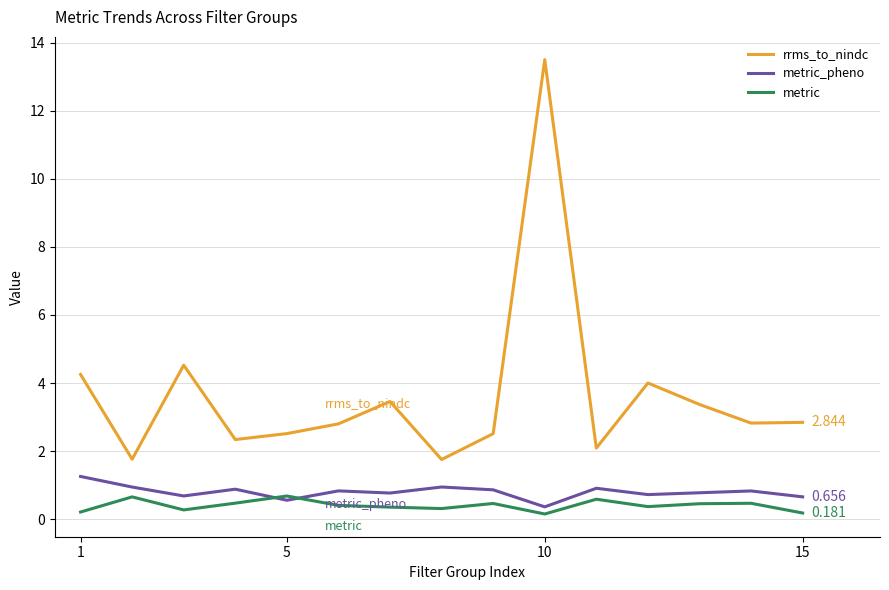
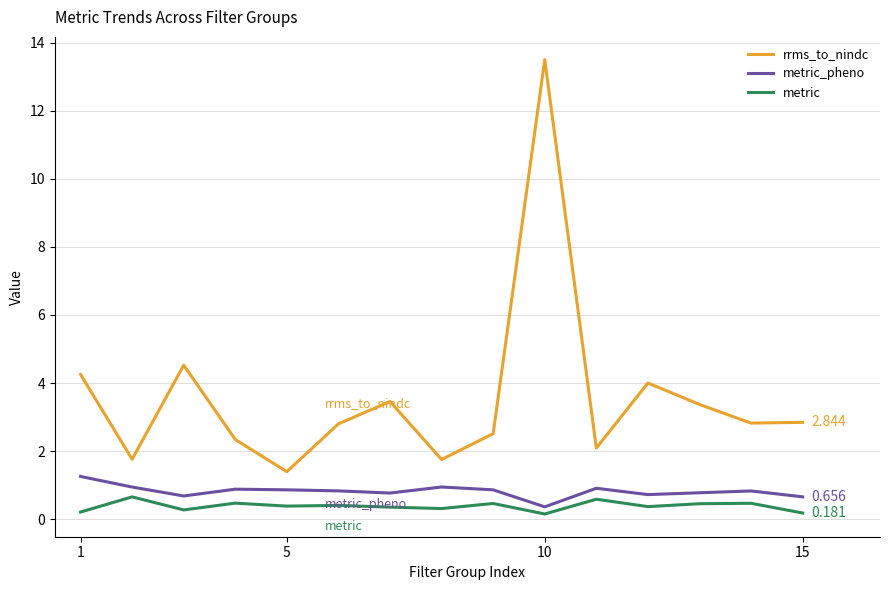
rrms_to_nindc, 5: 2.5 -> 1.4
metric_pheno, 5: 0.6 -> 0.9
metric, 5: 0.7 -> 0.4
